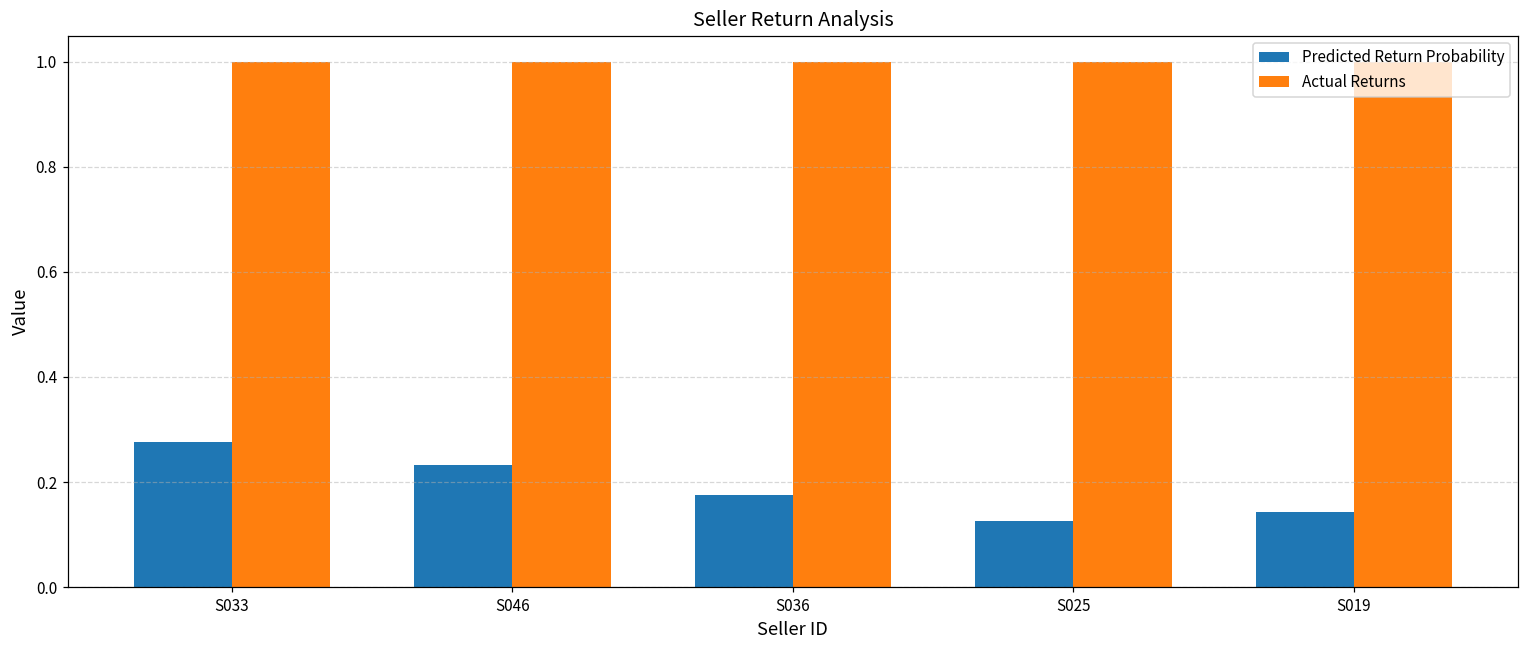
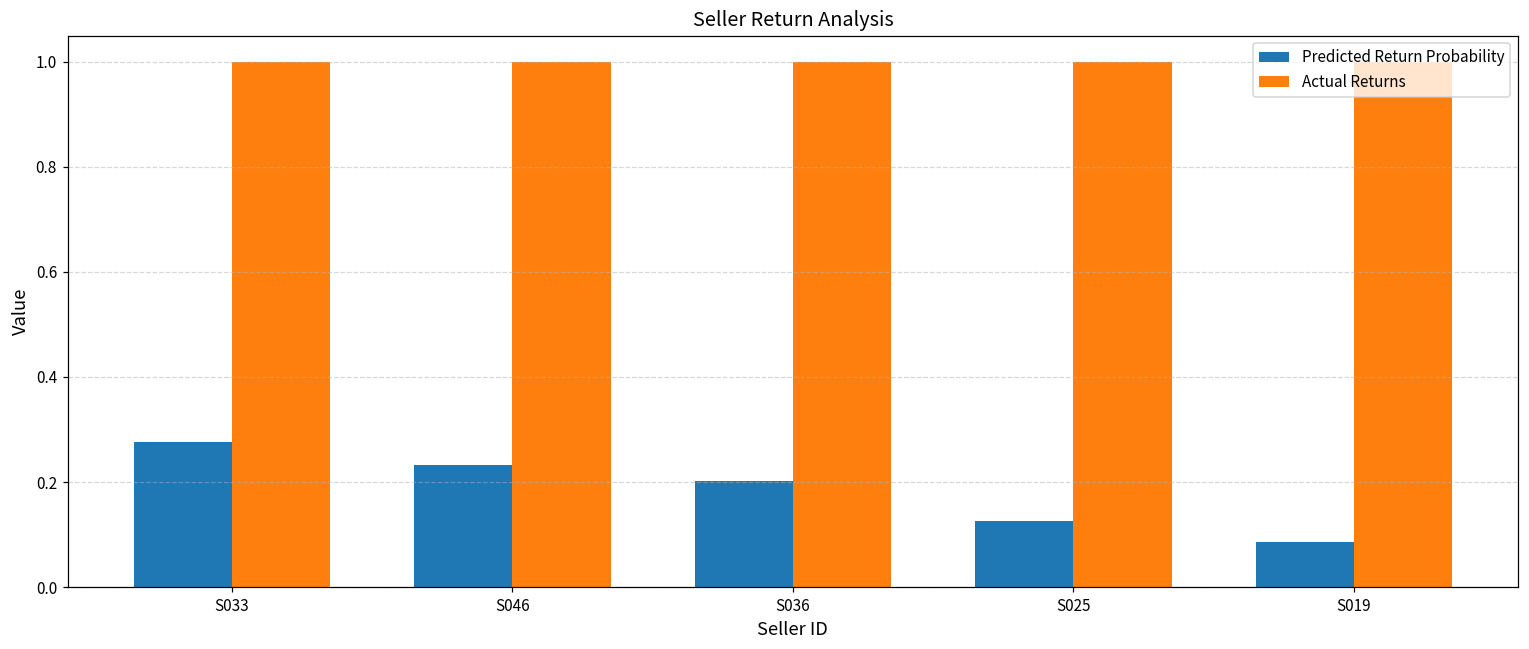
Predicted Return Probability, S036: 0.18 -> 0.20
Predicted Return Probability, S019: 0.14 -> 0.09
